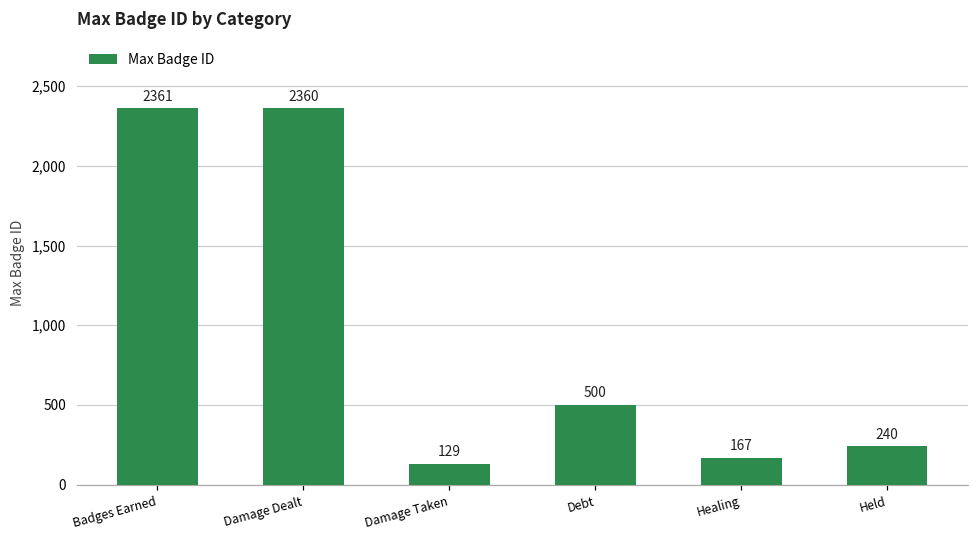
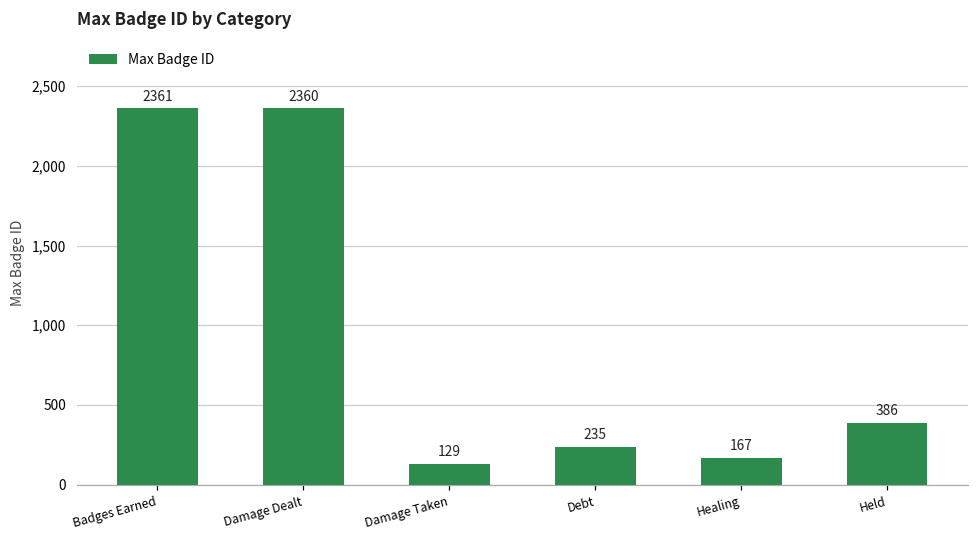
Debt: 500 -> 235
Held: 240 -> 386
